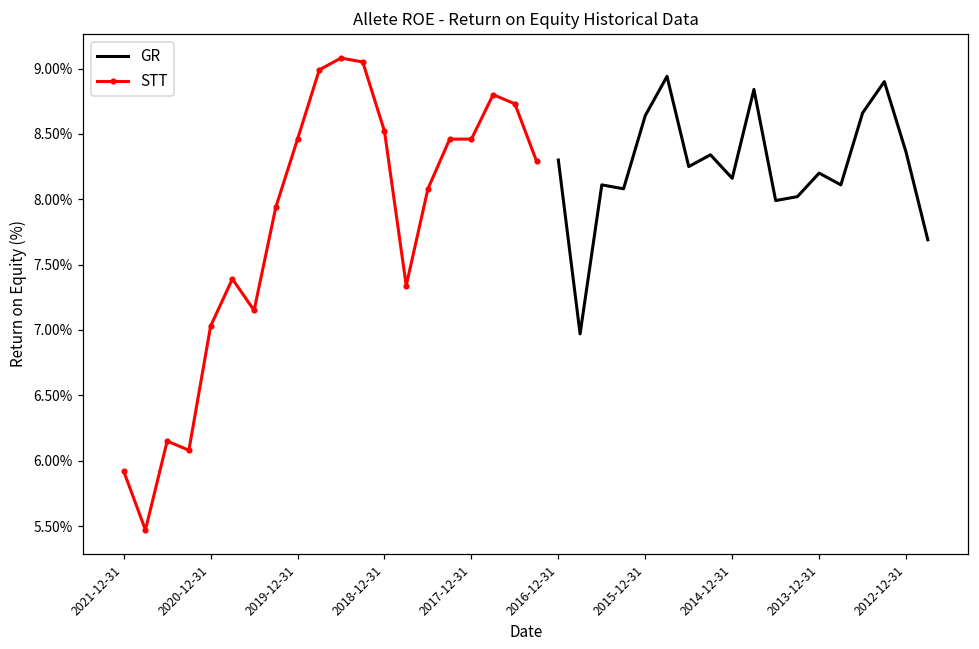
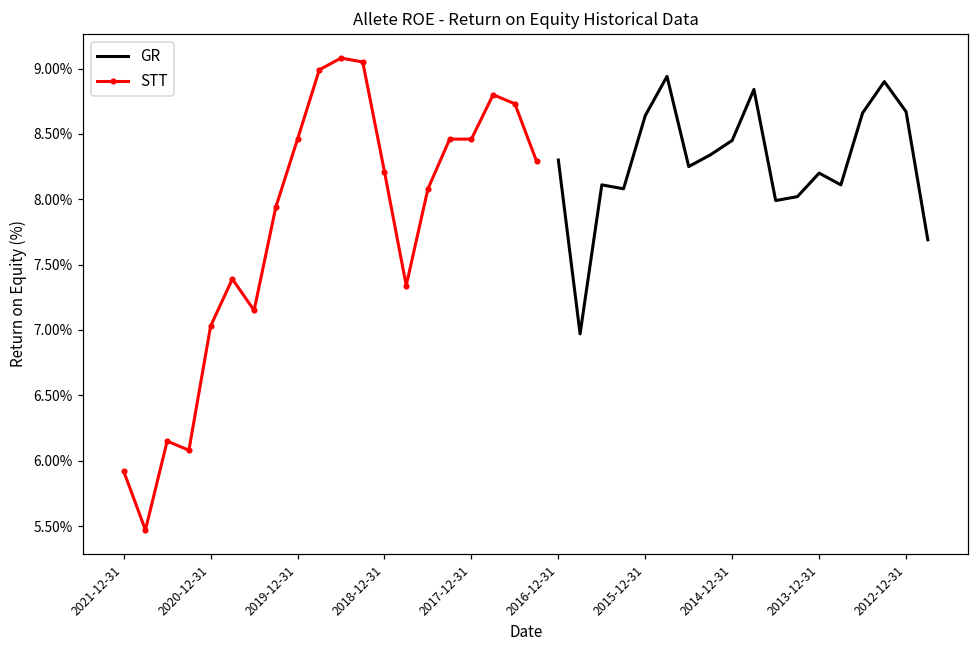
STT, 2018-12-31: 8.52% -> 8.21%
GR, 2014-12-31: 8.16% -> 8.45%
GR, 2012-12-31: 8.36% -> 8.67%
